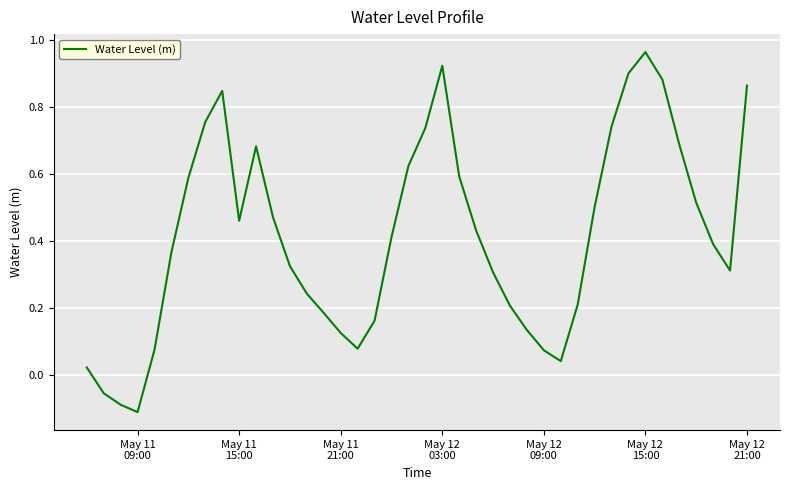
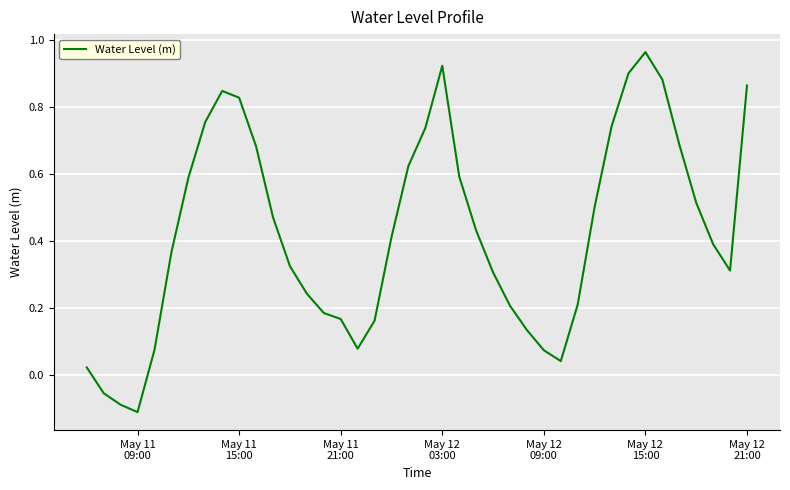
May 11 15:00: 0.46 -> 0.83
May 11 21:00: 0.12 -> 0.17
